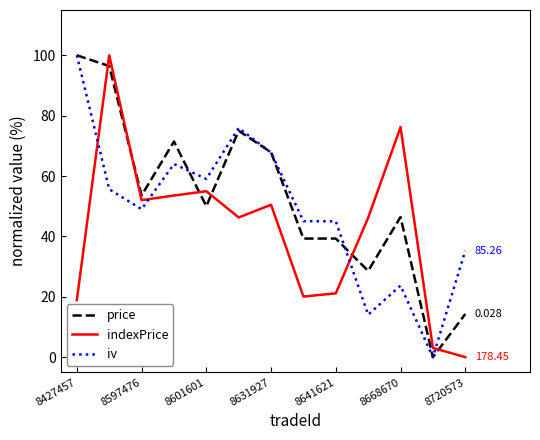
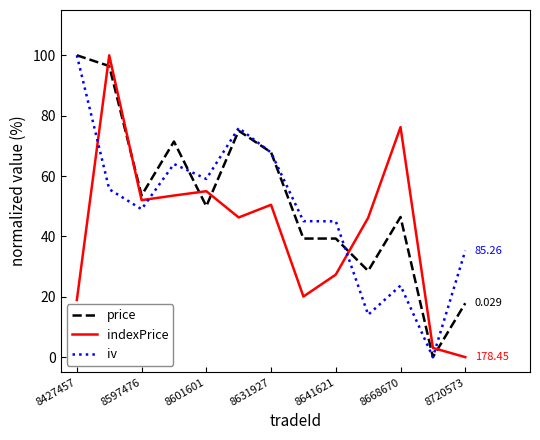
indexPrice, 8641621: 21 -> 27
price, 8720573: 0.028 -> 0.029
